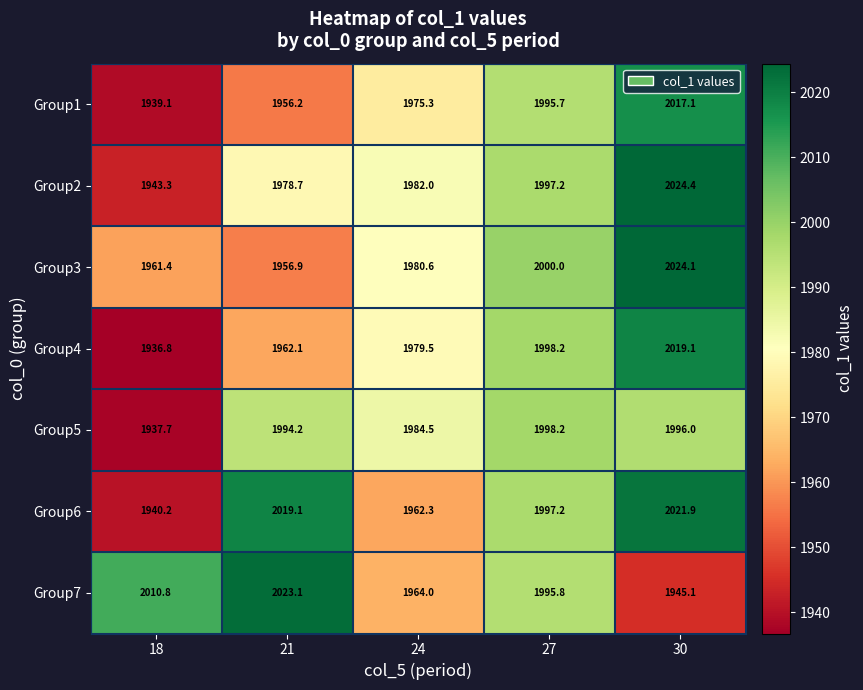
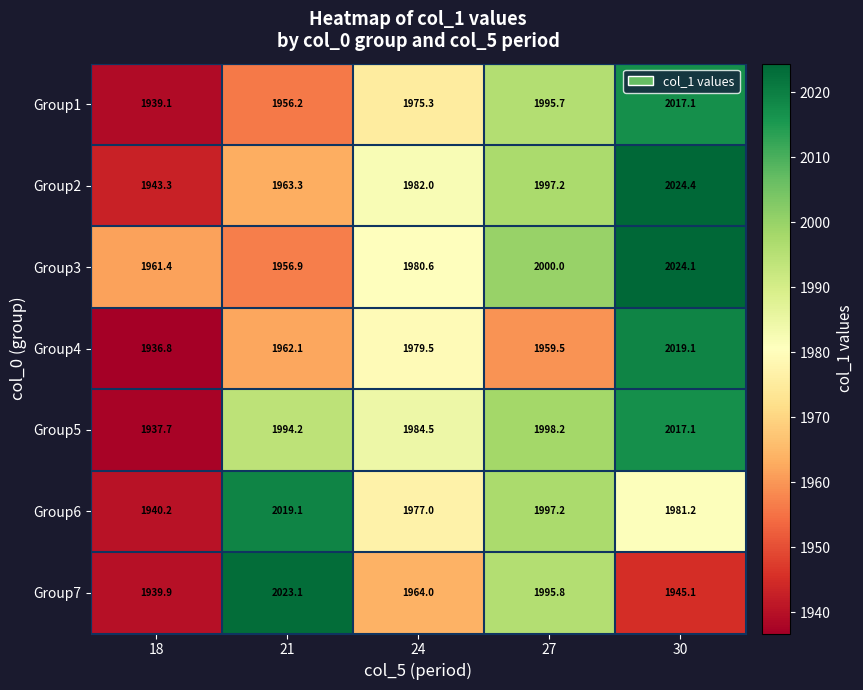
Group2, 21: 1978.7 -> 1963.3
Group4, 27: 1998.2 -> 1959.5
Group5, 30: 1996.0 -> 2017.1
Group6, 24: 1962.3 -> 1977.0
Group6, 30: 2021.9 -> 1981.2
Group7, 18: 2010.8 -> 1939.9
